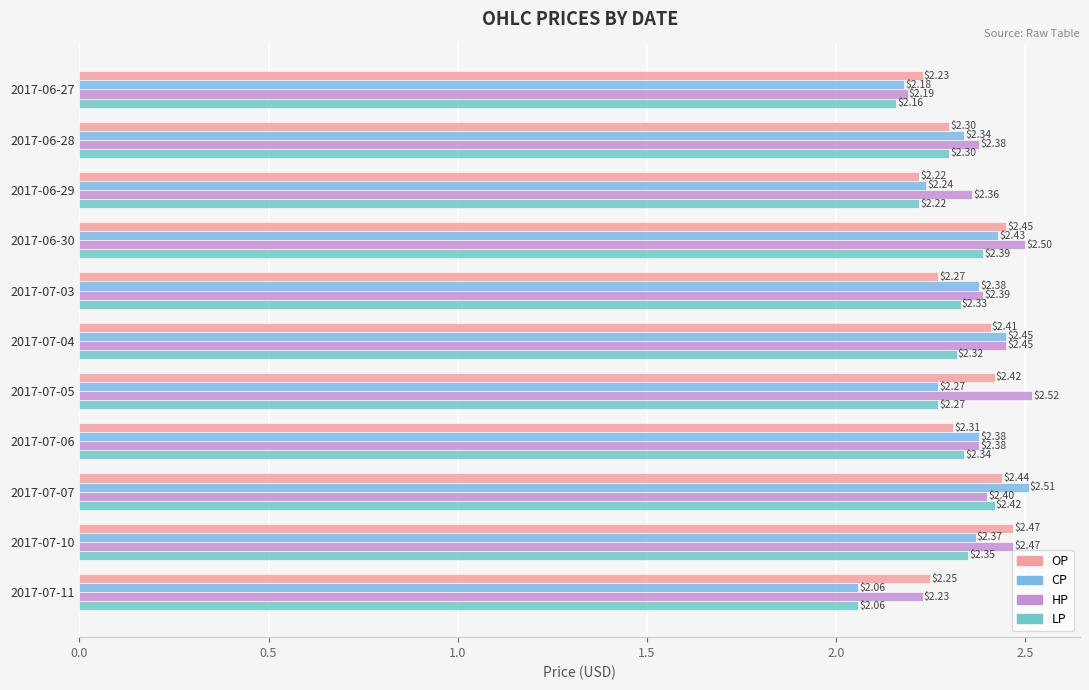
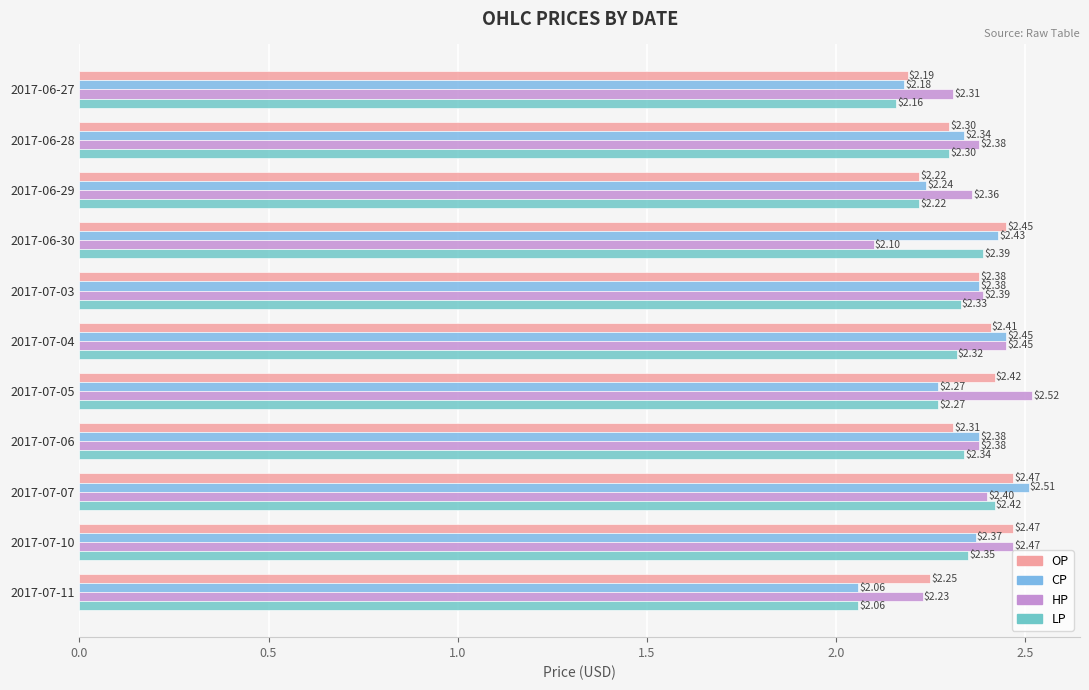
OP, 2017-06-27: $2.23 -> $2.19
HP, 2017-06-27: $2.19 -> $2.31
HP, 2017-06-30: $2.50 -> $2.10
OP, 2017-07-03: $2.27 -> $2.38
OP, 2017-07-07: $2.44 -> $2.47
